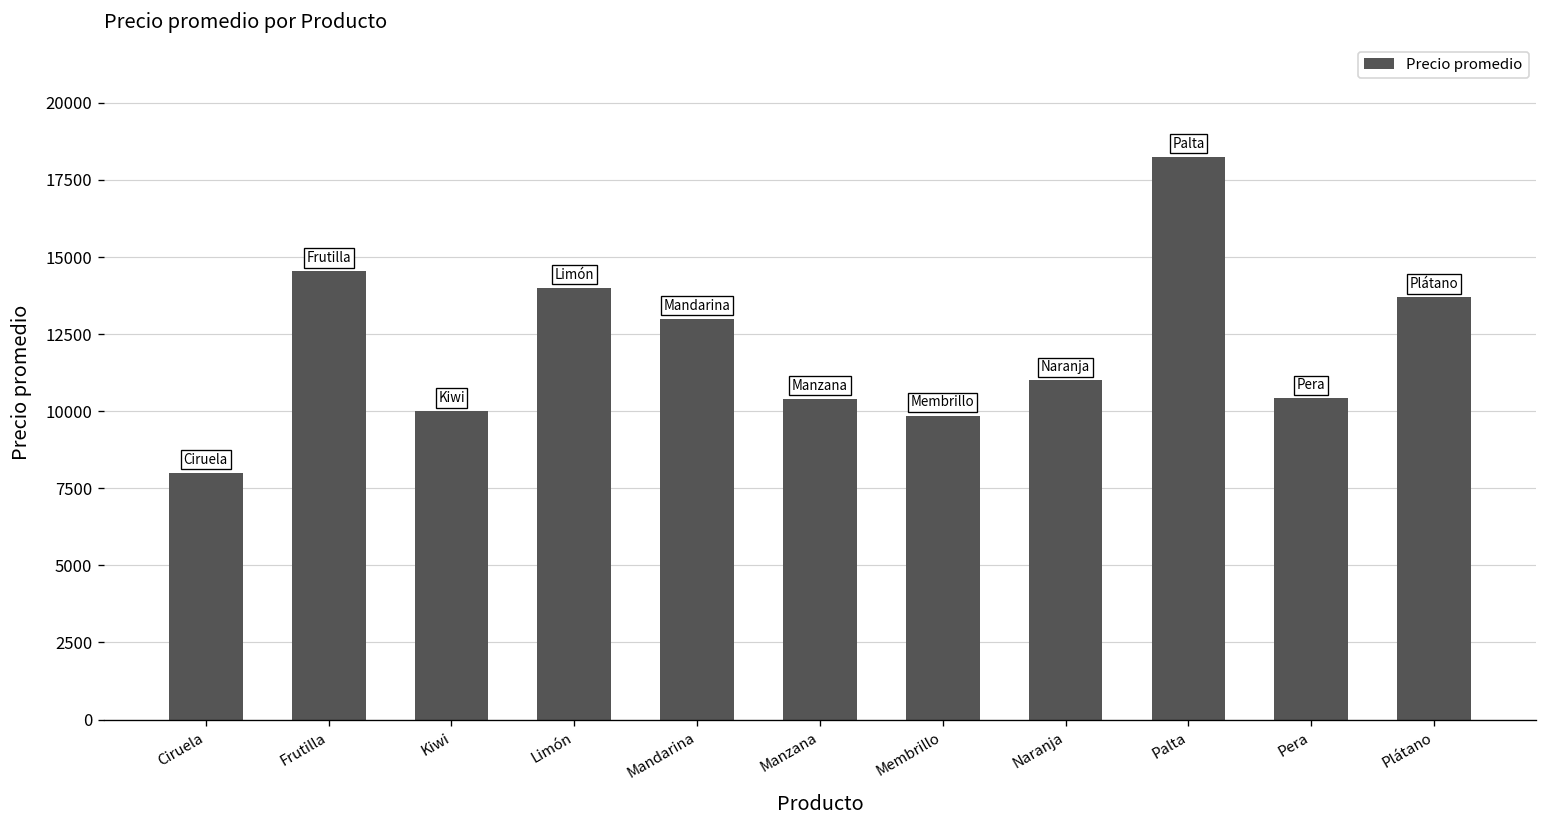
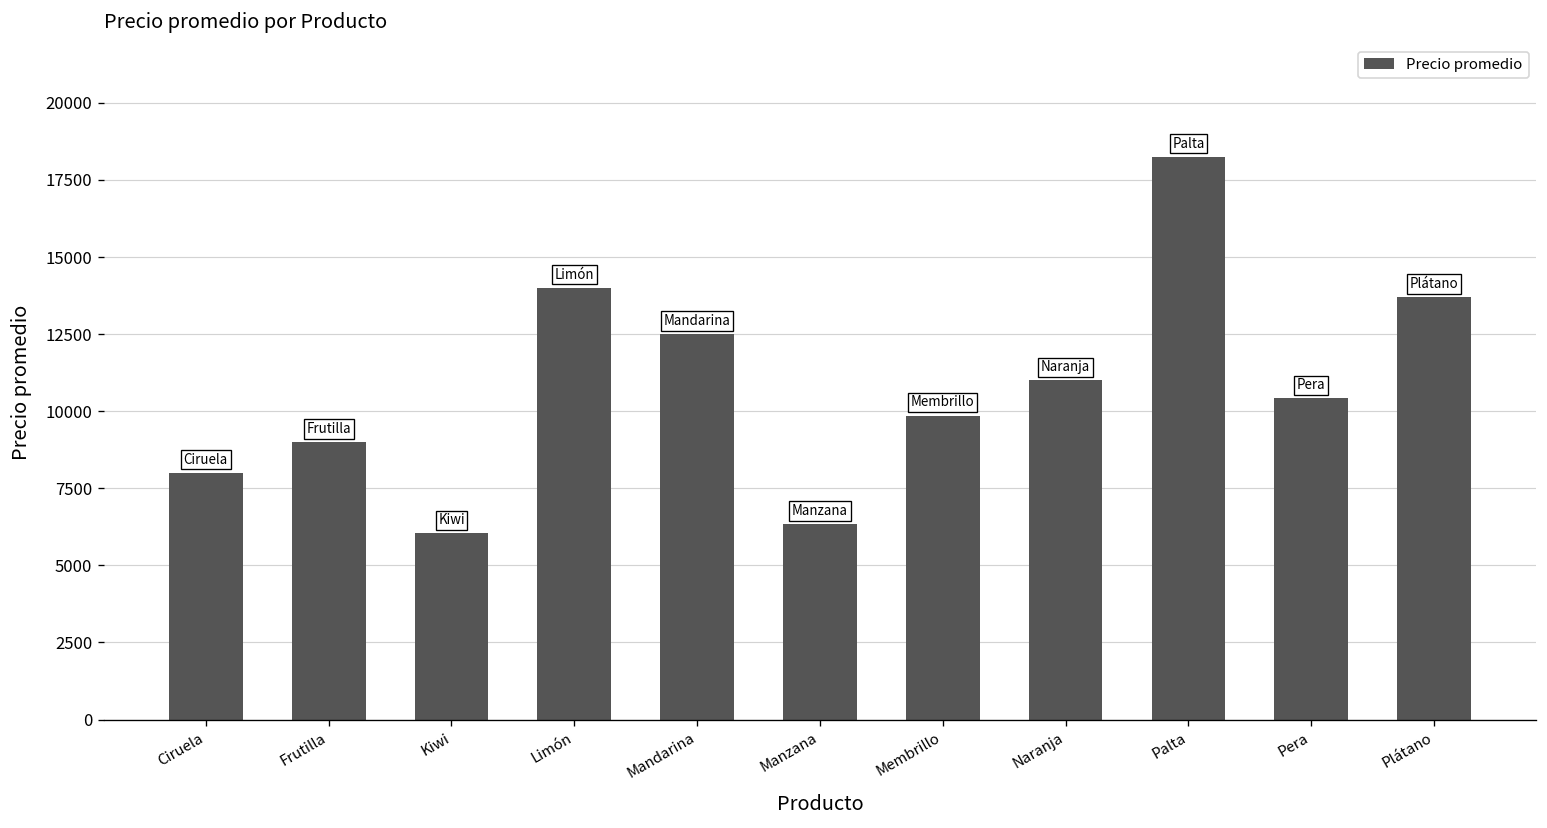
Frutilla: 14500 -> 9000
Kiwi: 10000 -> 6000
Mandarina: 13000 -> 12500
Manzana: 10400 -> 6300
